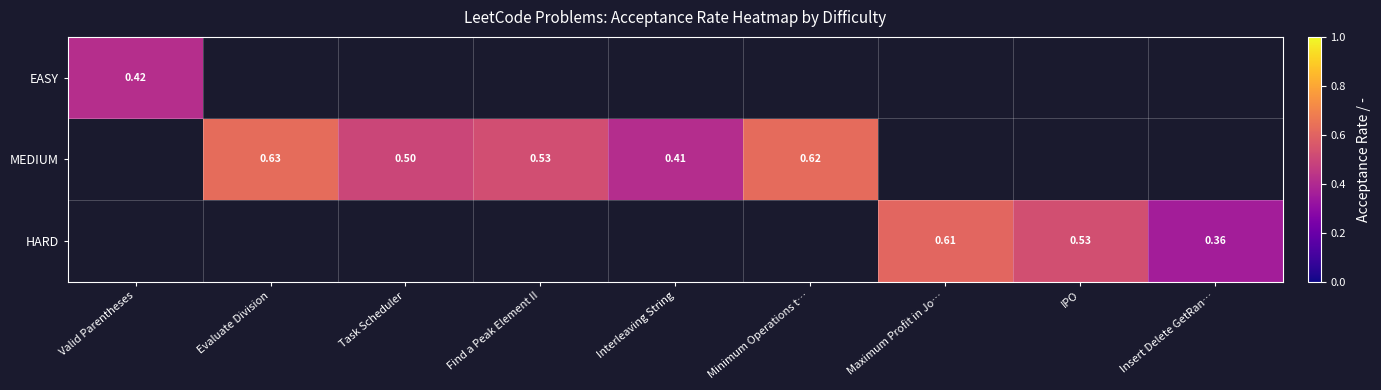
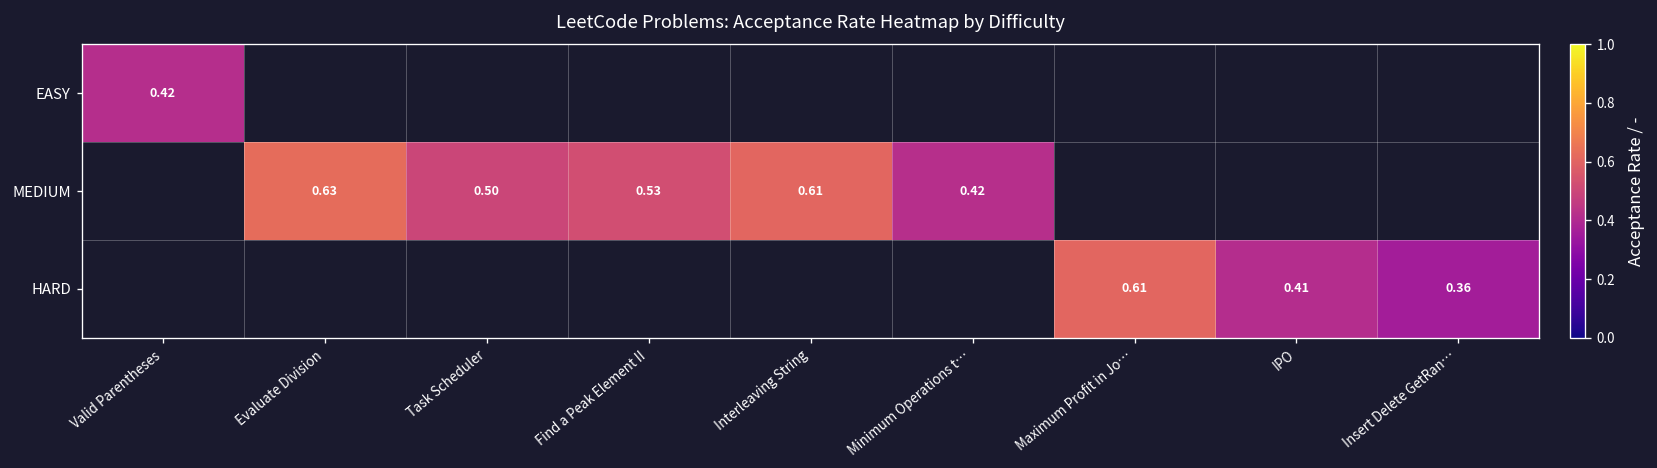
MEDIUM, Interleaving String: 0.41 -> 0.61
MEDIUM, Minimum Operations t…: 0.62 -> 0.42
HARD, IPO: 0.53 -> 0.41
